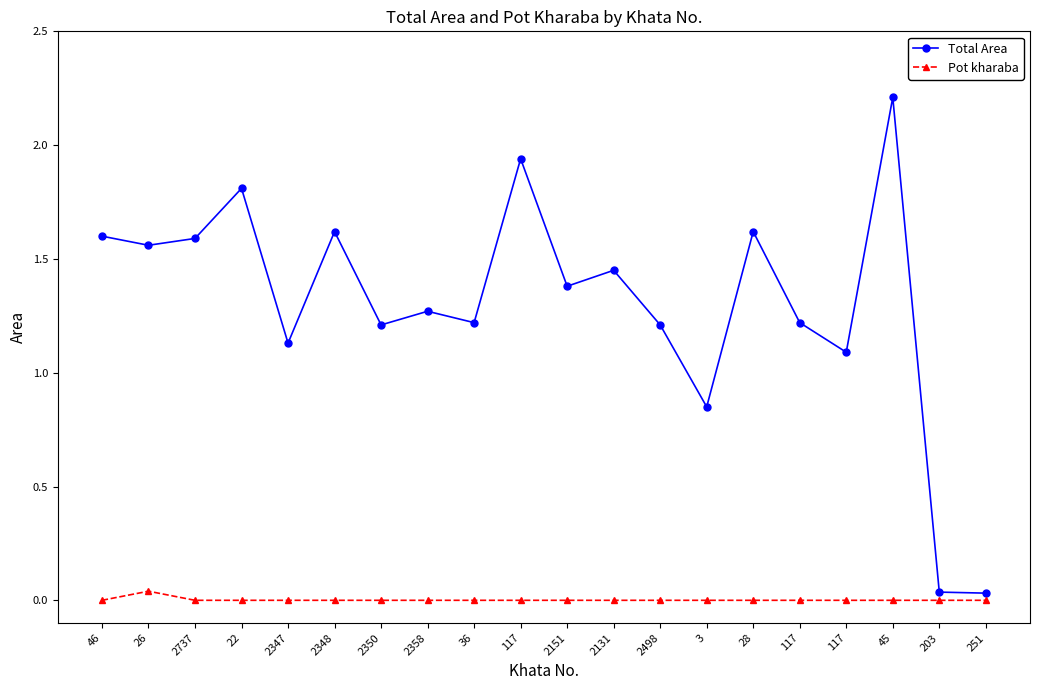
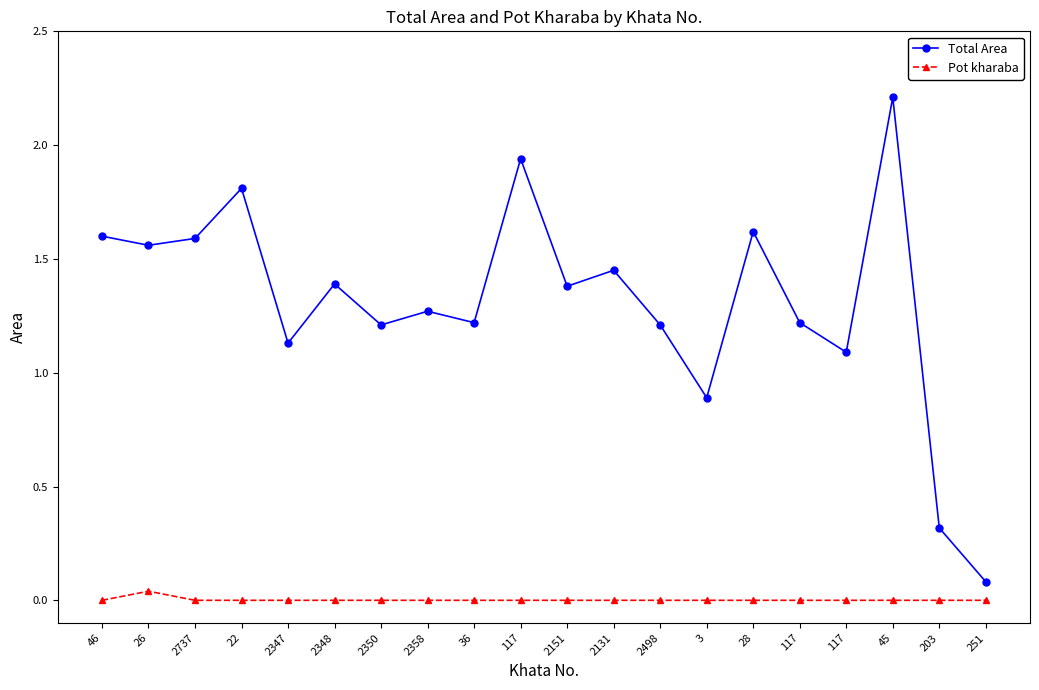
Total Area, 2348: 1.62 -> 1.39
Total Area, 3: 0.85 -> 0.89
Total Area, 203: 0.04 -> 0.32
Total Area, 251: 0.03 -> 0.08
